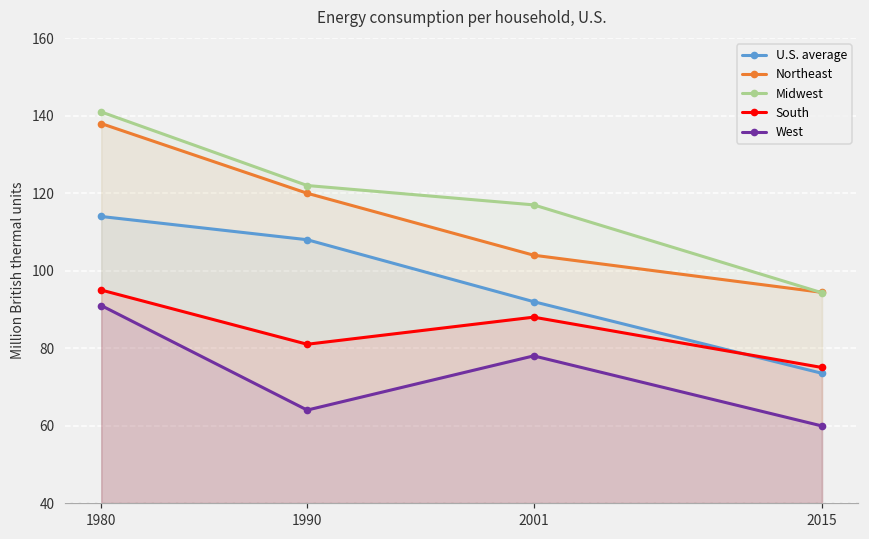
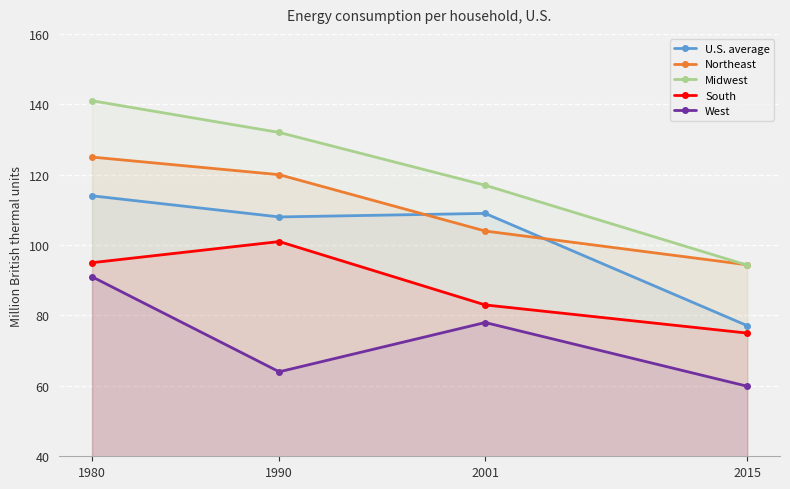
Northeast, 1980: 138 -> 125
Midwest, 1990: 122 -> 132
South, 1990: 81 -> 101
U.S. average, 2001: 92 -> 109
South, 2001: 88 -> 83
U.S. average, 2015: 74 -> 77
